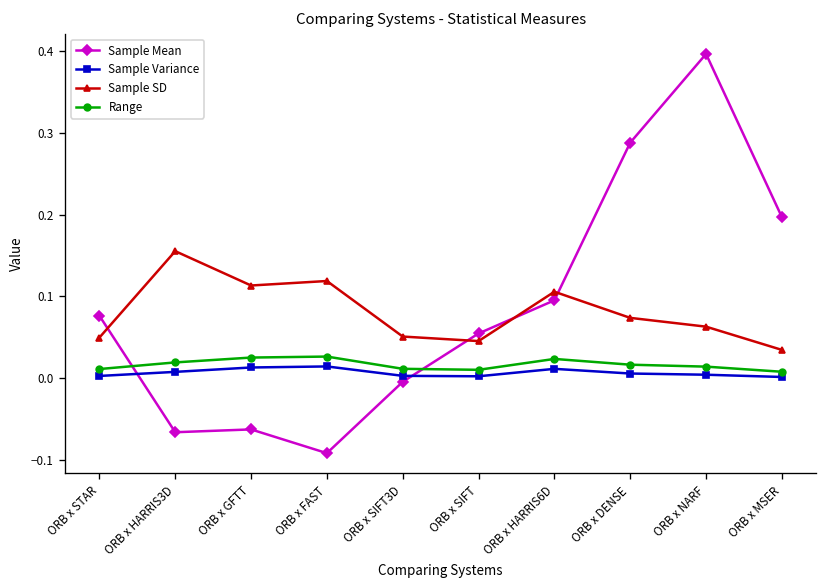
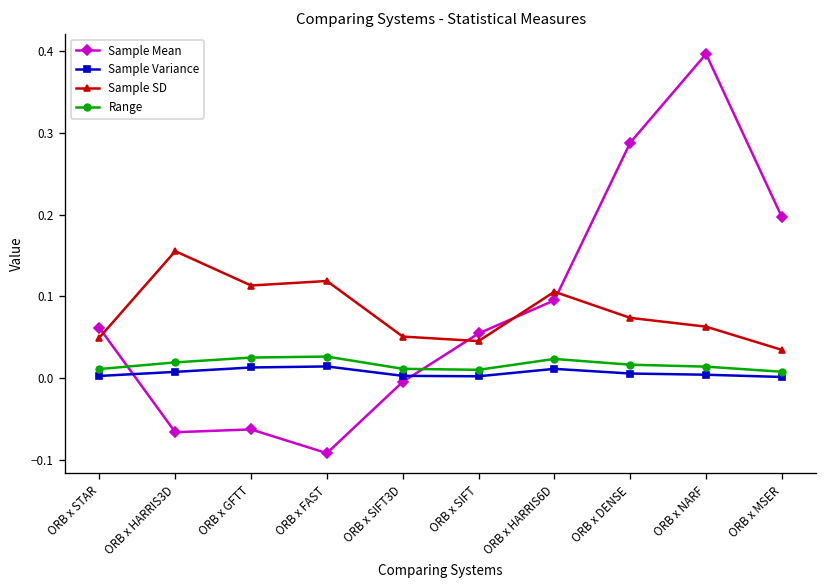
Sample Mean, ORB x STAR: 0.08 -> 0.06
